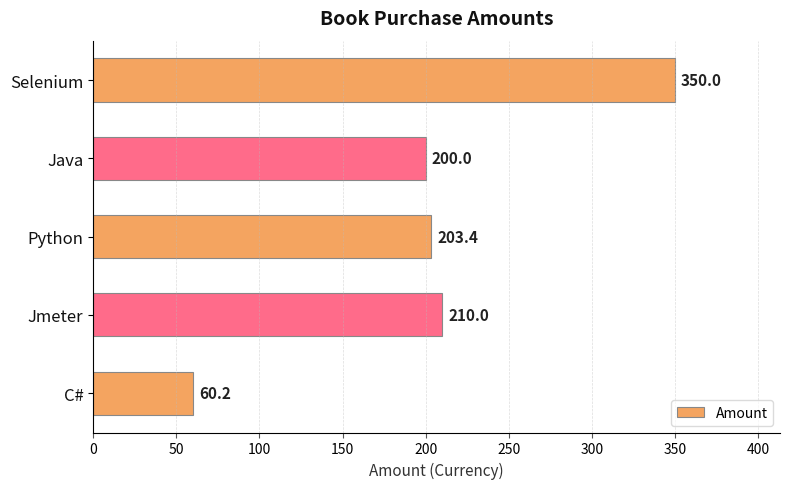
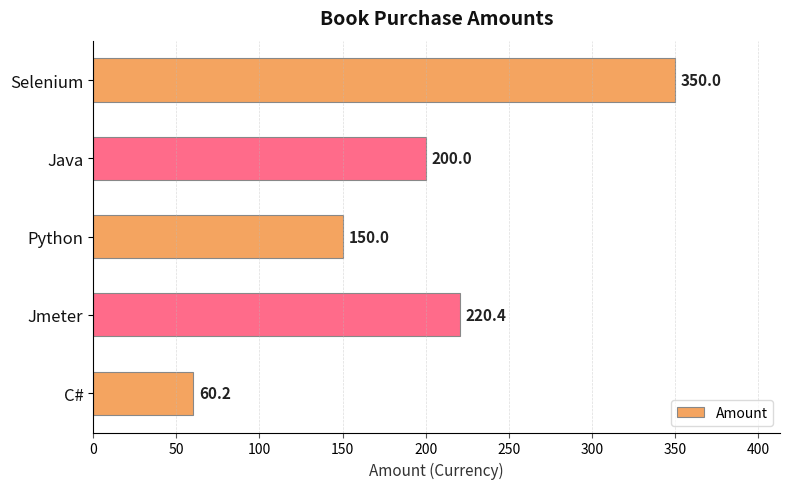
Python: 203.4 -> 150.0
Jmeter: 210.0 -> 220.4
